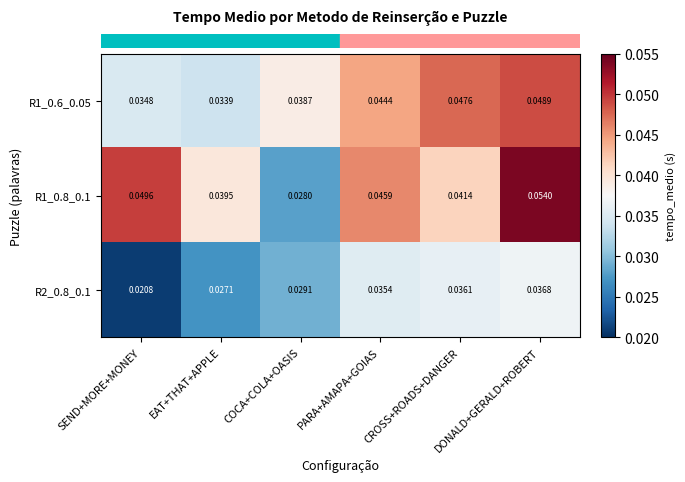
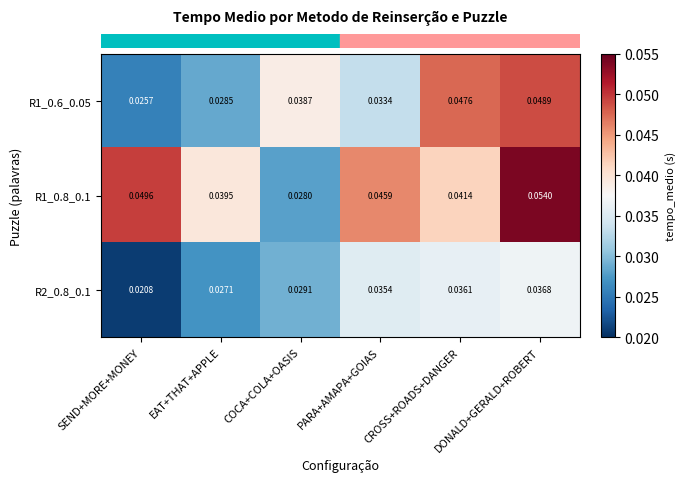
R1_0.6_0.05, SEND+MORE+MONEY: 0.0348 -> 0.0257
R1_0.6_0.05, EAT+THAT+APPLE: 0.0339 -> 0.0285
R1_0.6_0.05, PARA+AMAPA+GOIAS: 0.0444 -> 0.0334
